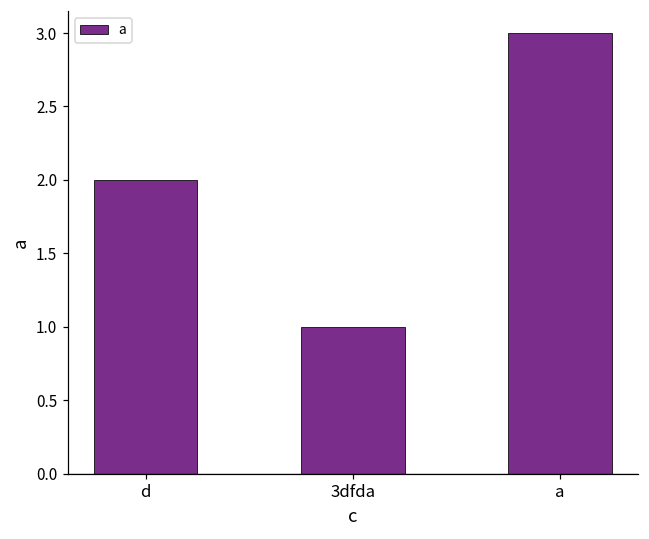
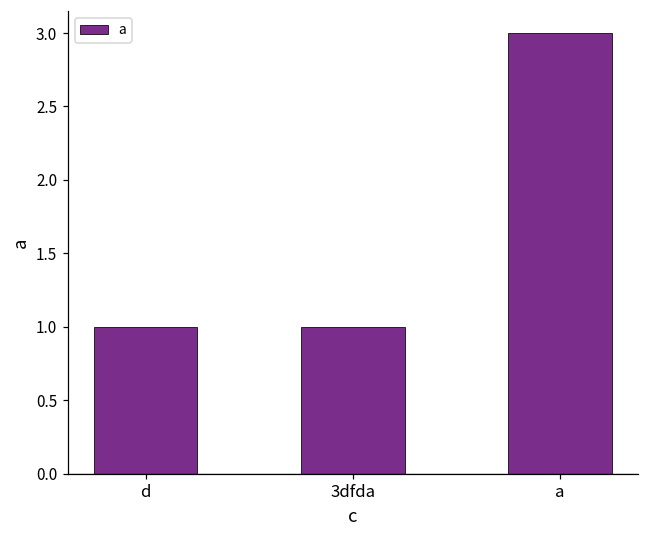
d: 2 -> 1
